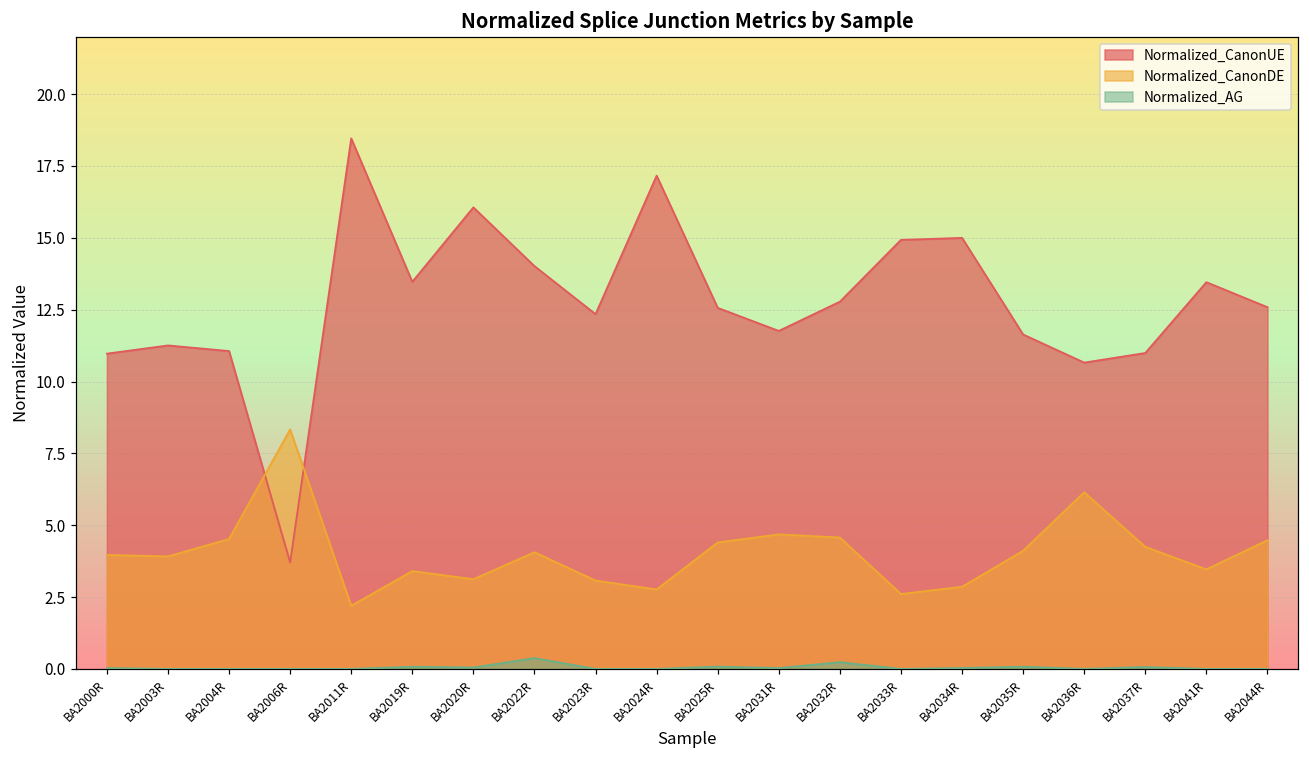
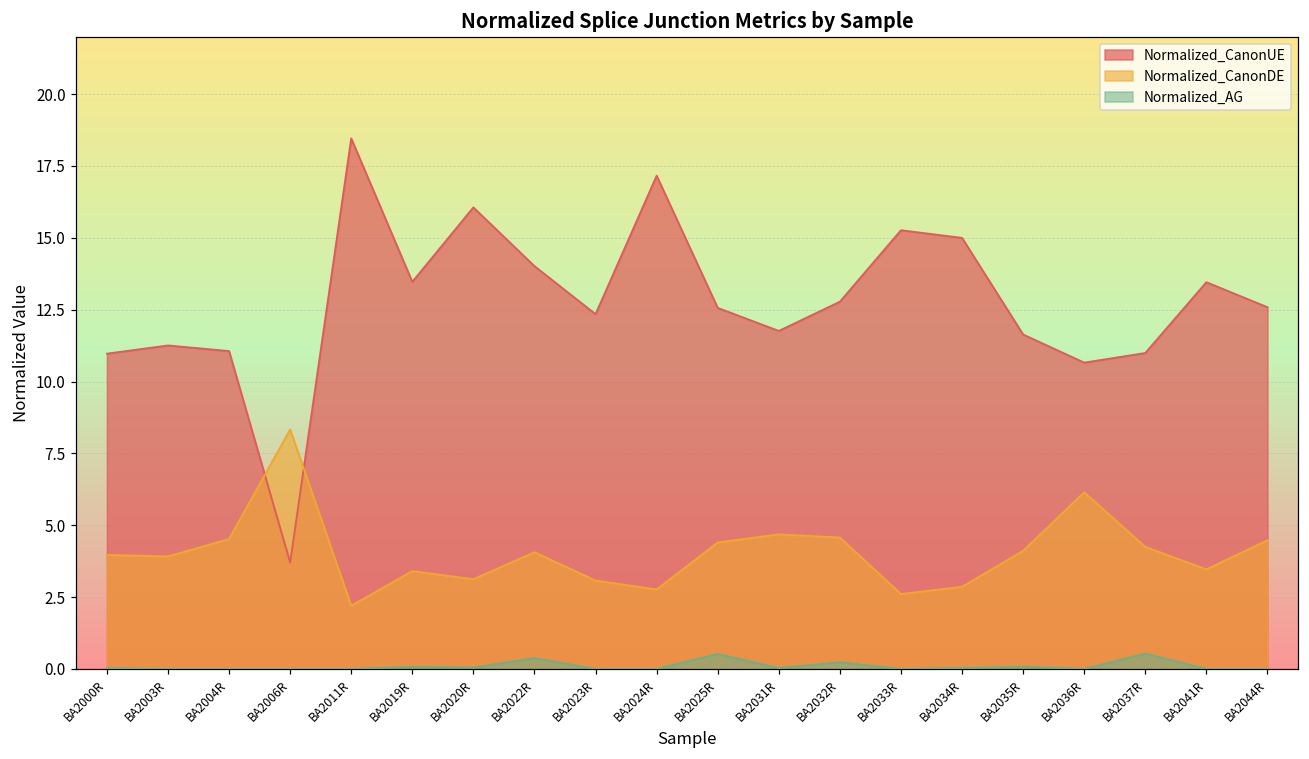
Normalized_AG, BA2025R: 0.1 -> 0.5
Normalized_CanonUE, BA2033R: 14.9 -> 15.3
Normalized_AG, BA2037R: 0.1 -> 0.5
